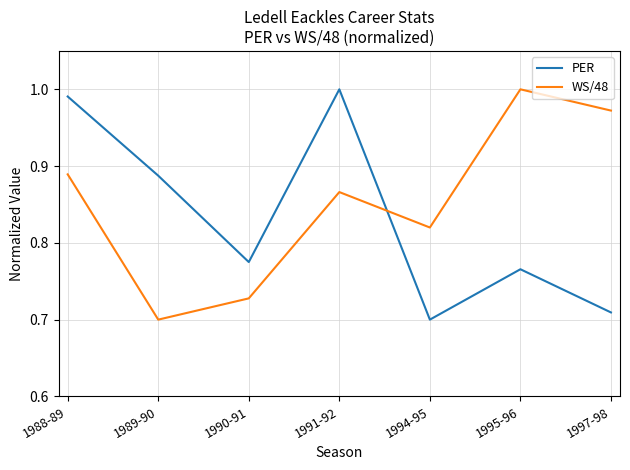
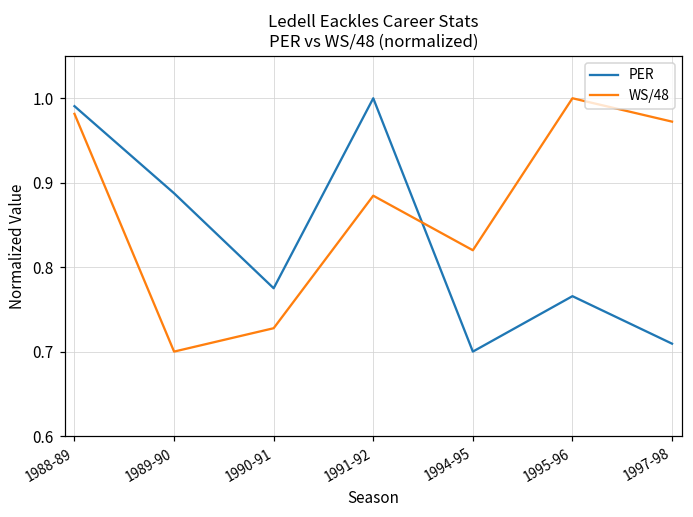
WS/48, 1988-89: 0.89 -> 0.98
WS/48, 1991-92: 0.87 -> 0.88
